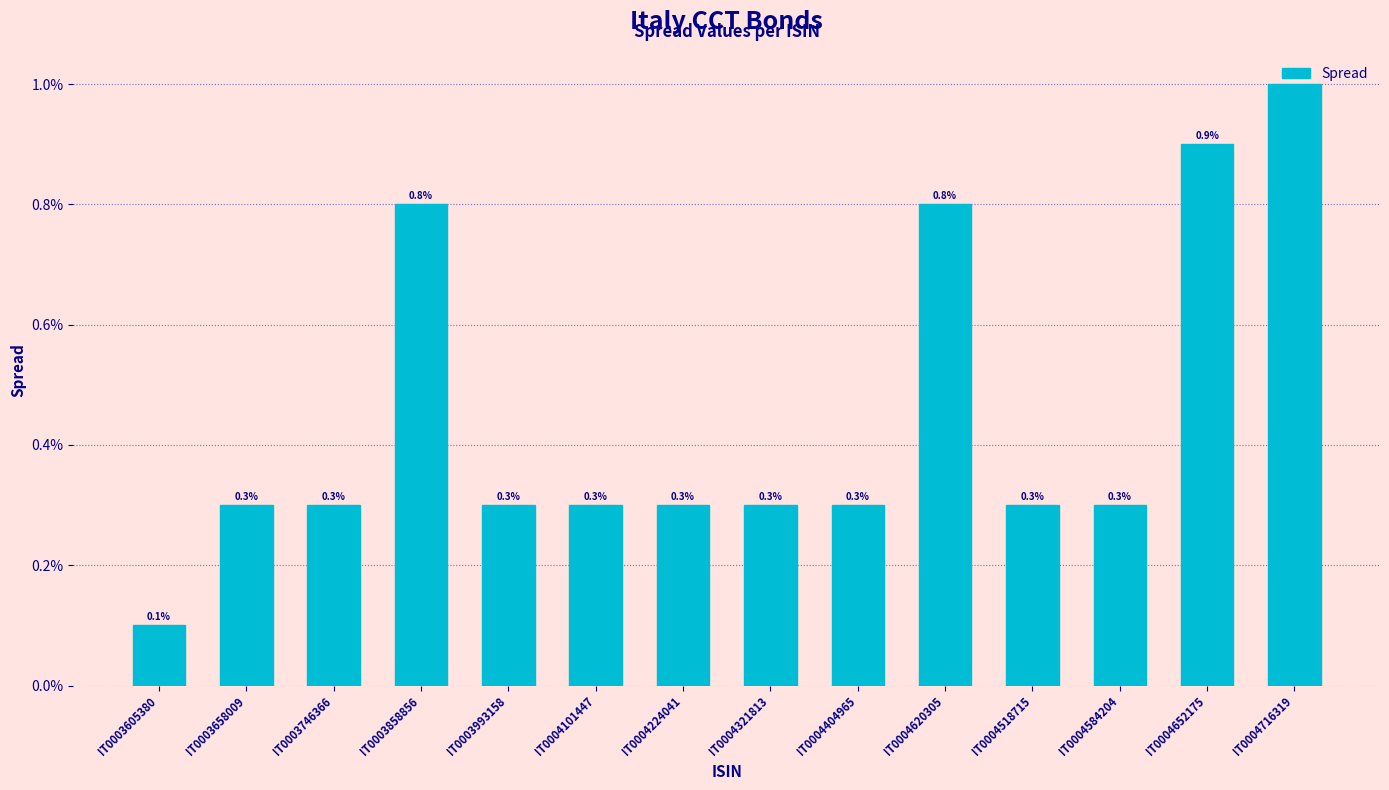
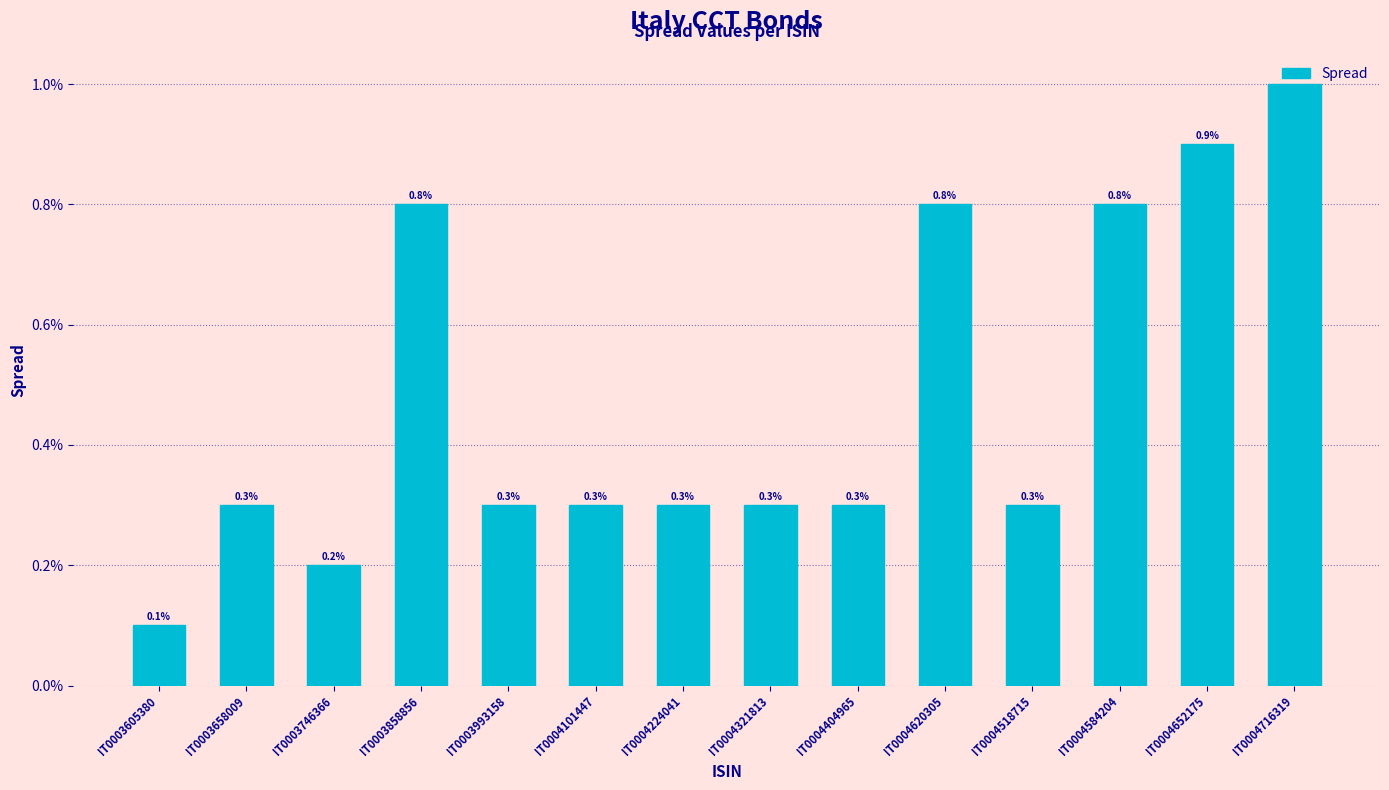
IT0003746366: 0.3% -> 0.2%
IT0004584204: 0.3% -> 0.8%
